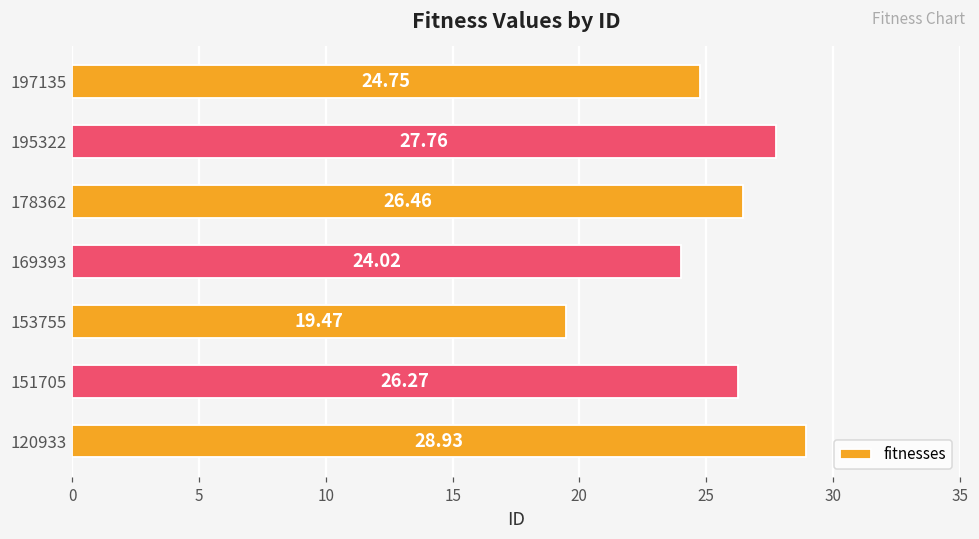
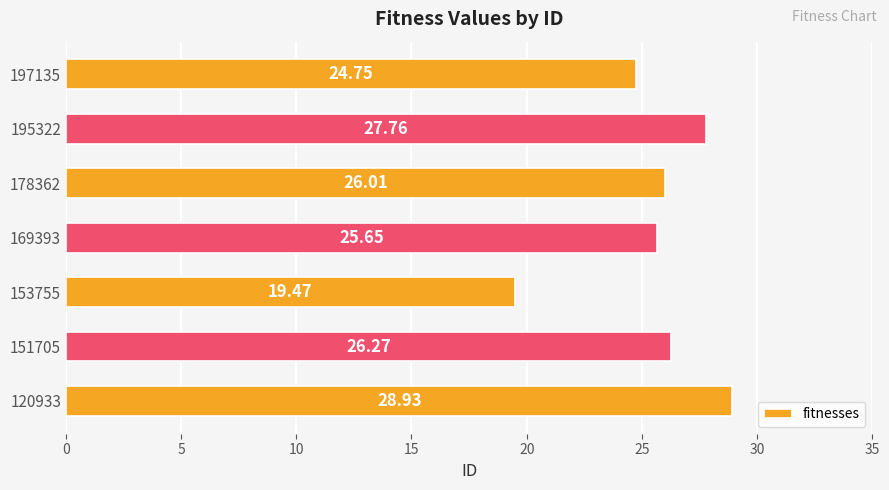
178362: 26.46 -> 26.01
169393: 24.02 -> 25.65
